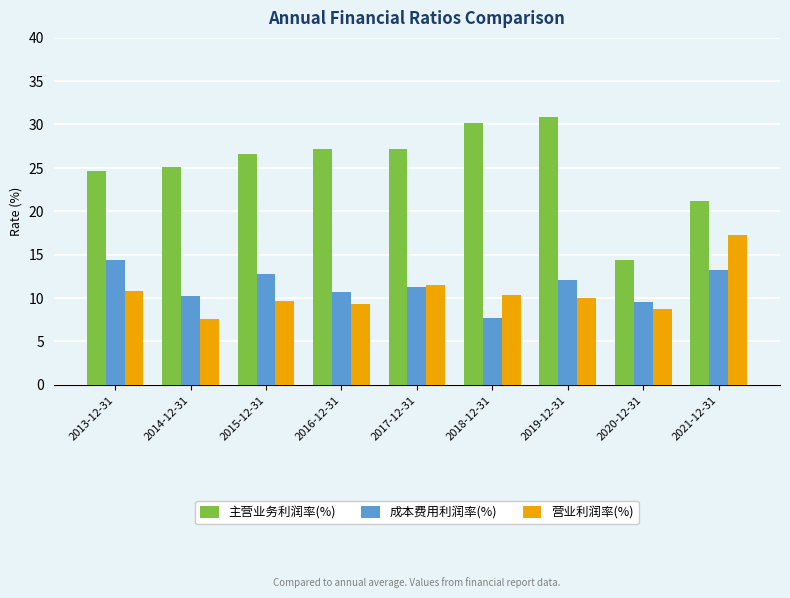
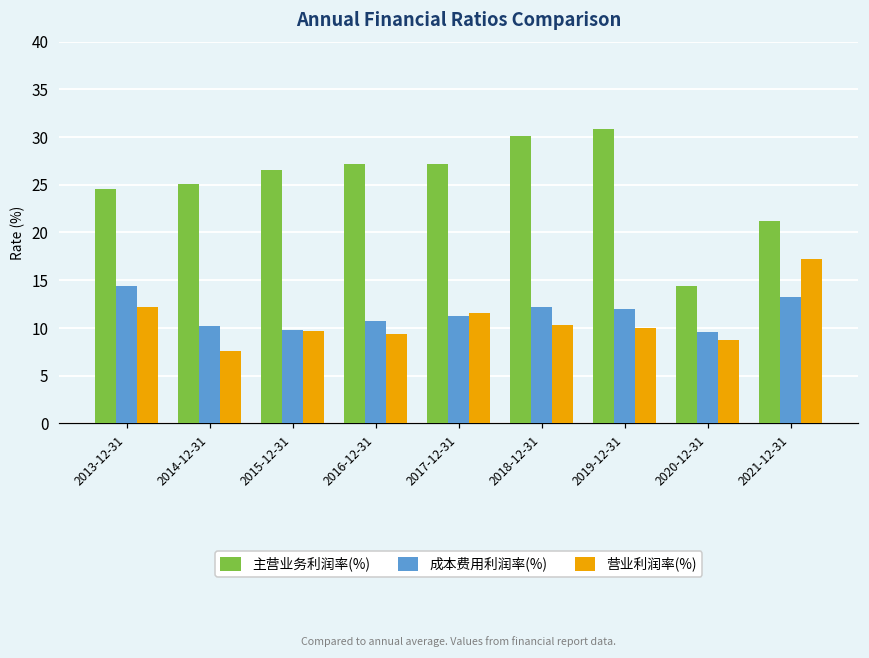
营业利润率(%), 2013-12-31: 11 -> 12
成本费用利润率(%), 2015-12-31: 13 -> 10
成本费用利润率(%), 2018-12-31: 8 -> 12
